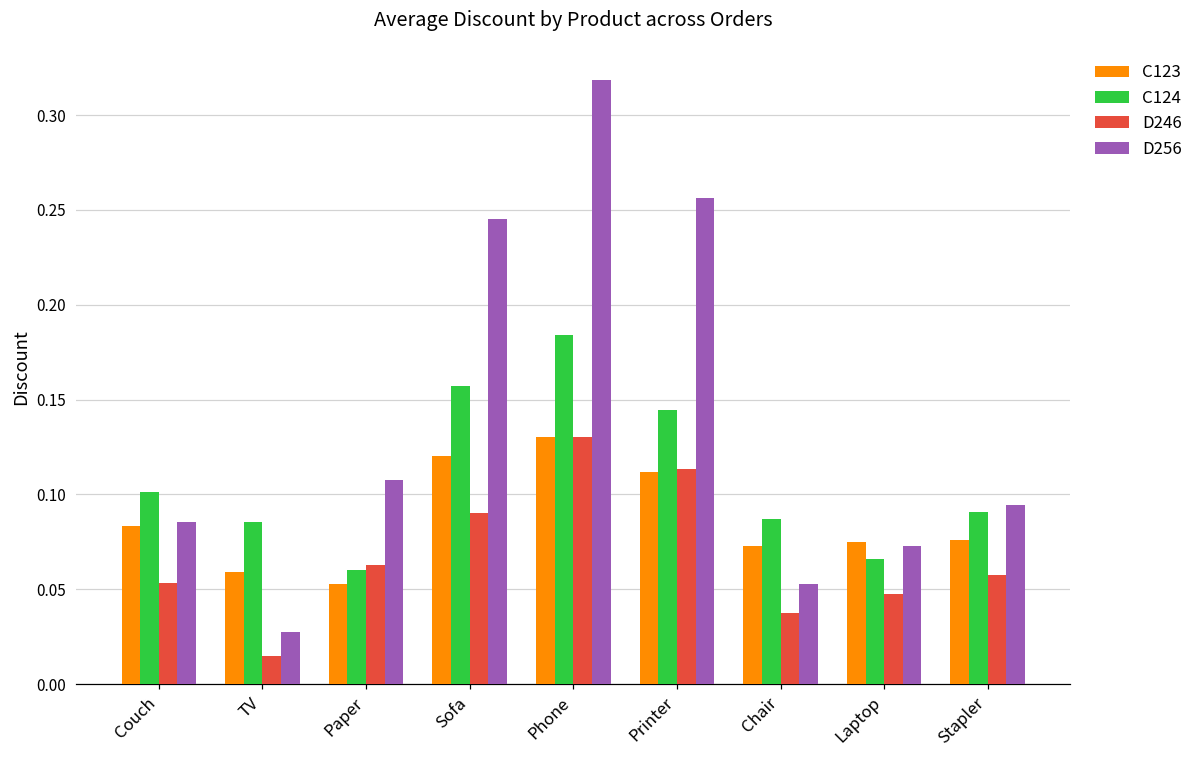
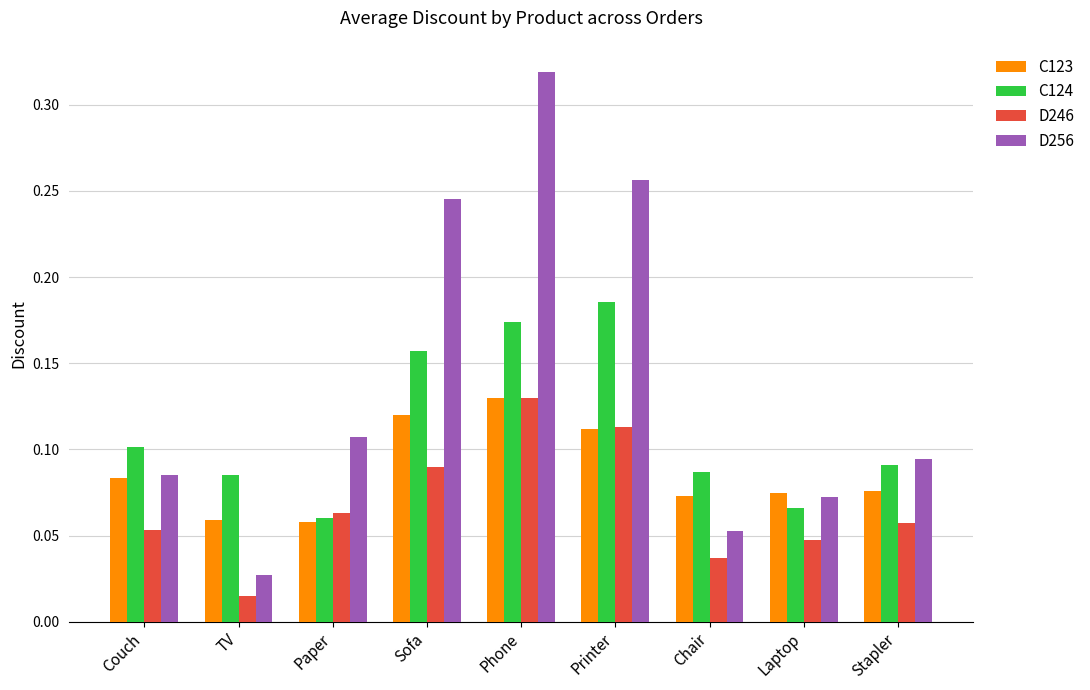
C123, Paper: 0.053 -> 0.058
C124, Phone: 0.184 -> 0.174
C124, Printer: 0.144 -> 0.186
